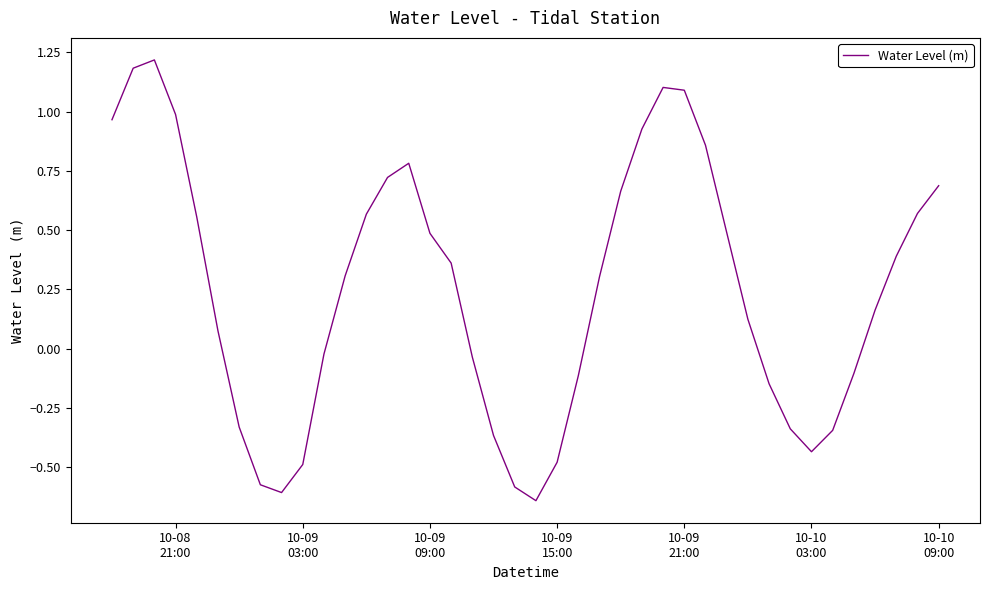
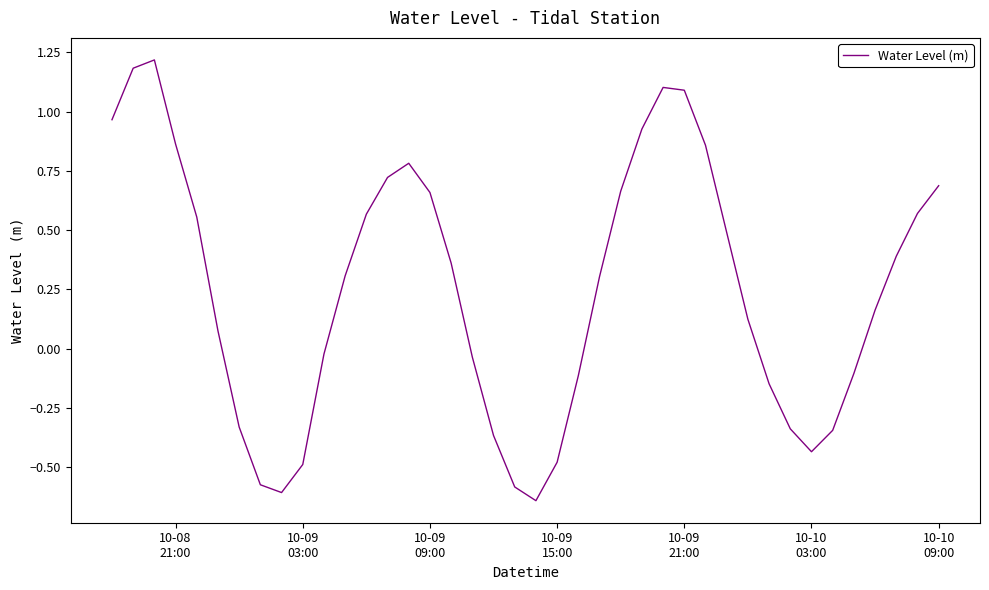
10-08 21:00: 0.99 -> 0.86
10-09 09:00: 0.49 -> 0.66
